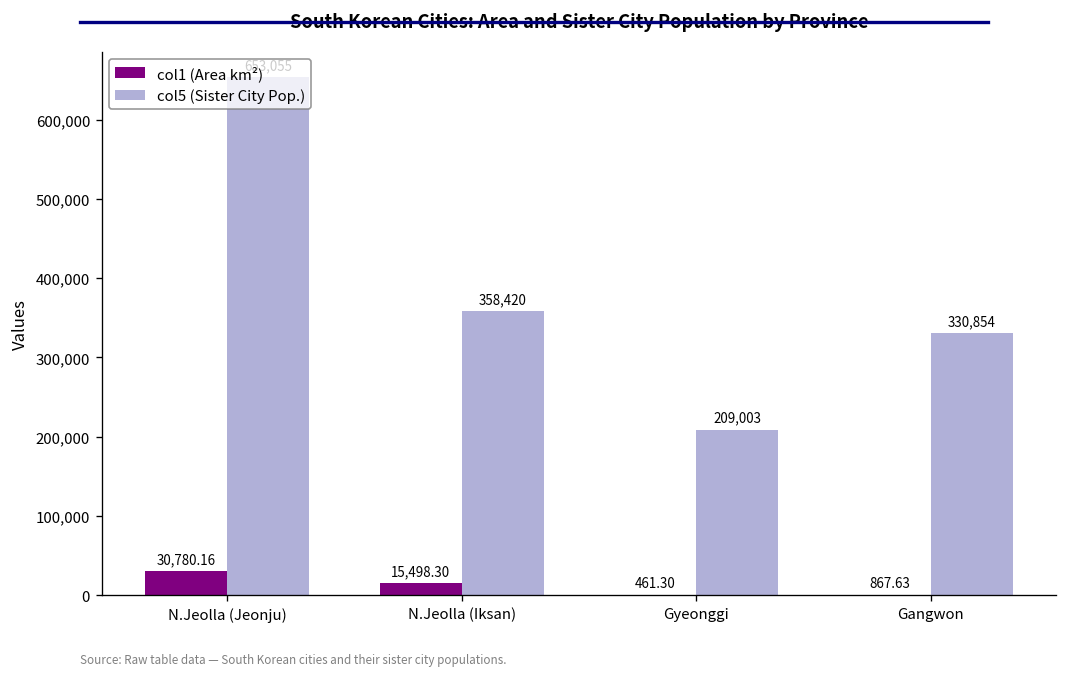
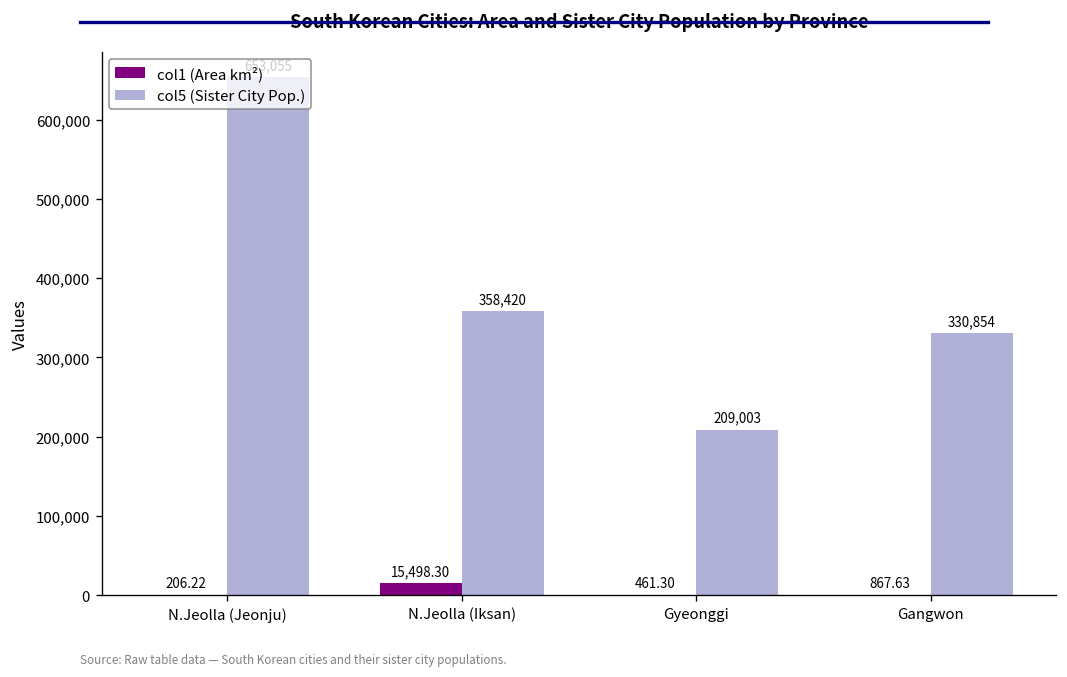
col1 (Area km²), N.Jeolla (Jeonju): 30,780.16 -> 206.22
